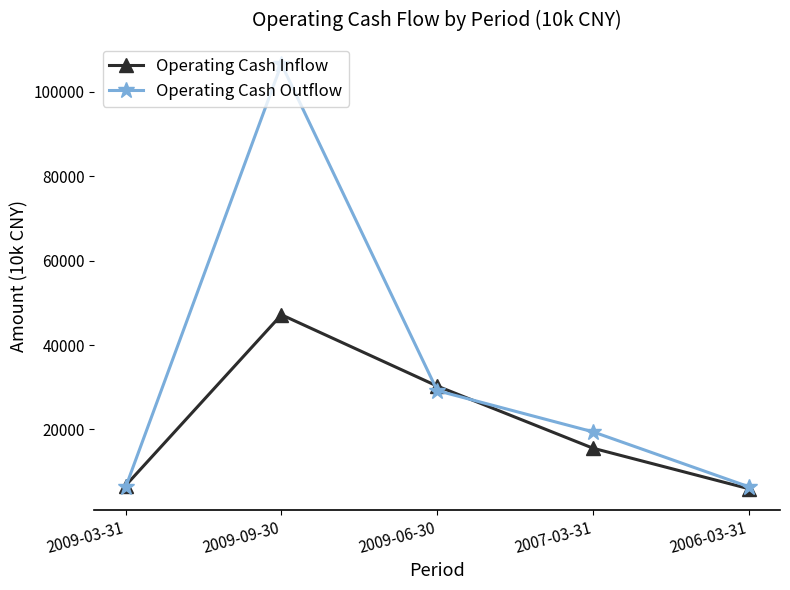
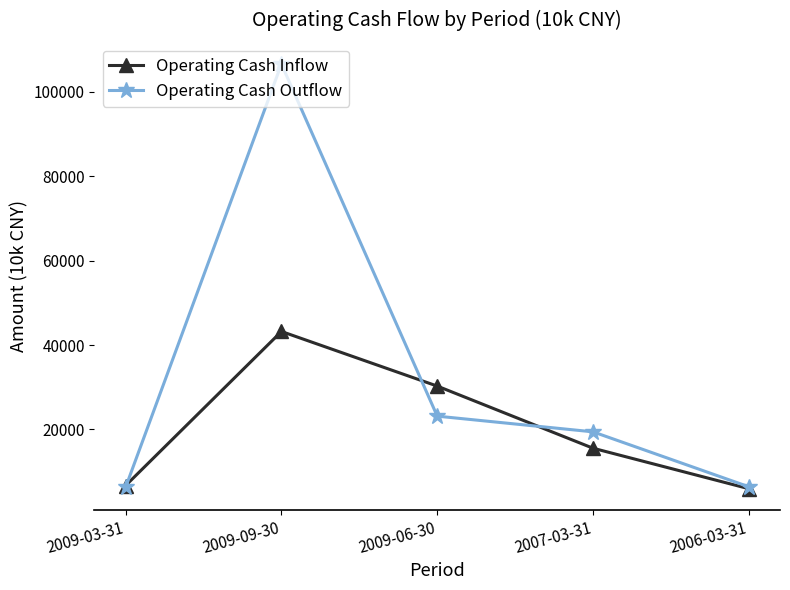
Operating Cash Inflow, 2009-09-30: 47000 -> 43000
Operating Cash Outflow, 2009-06-30: 29000 -> 23000
